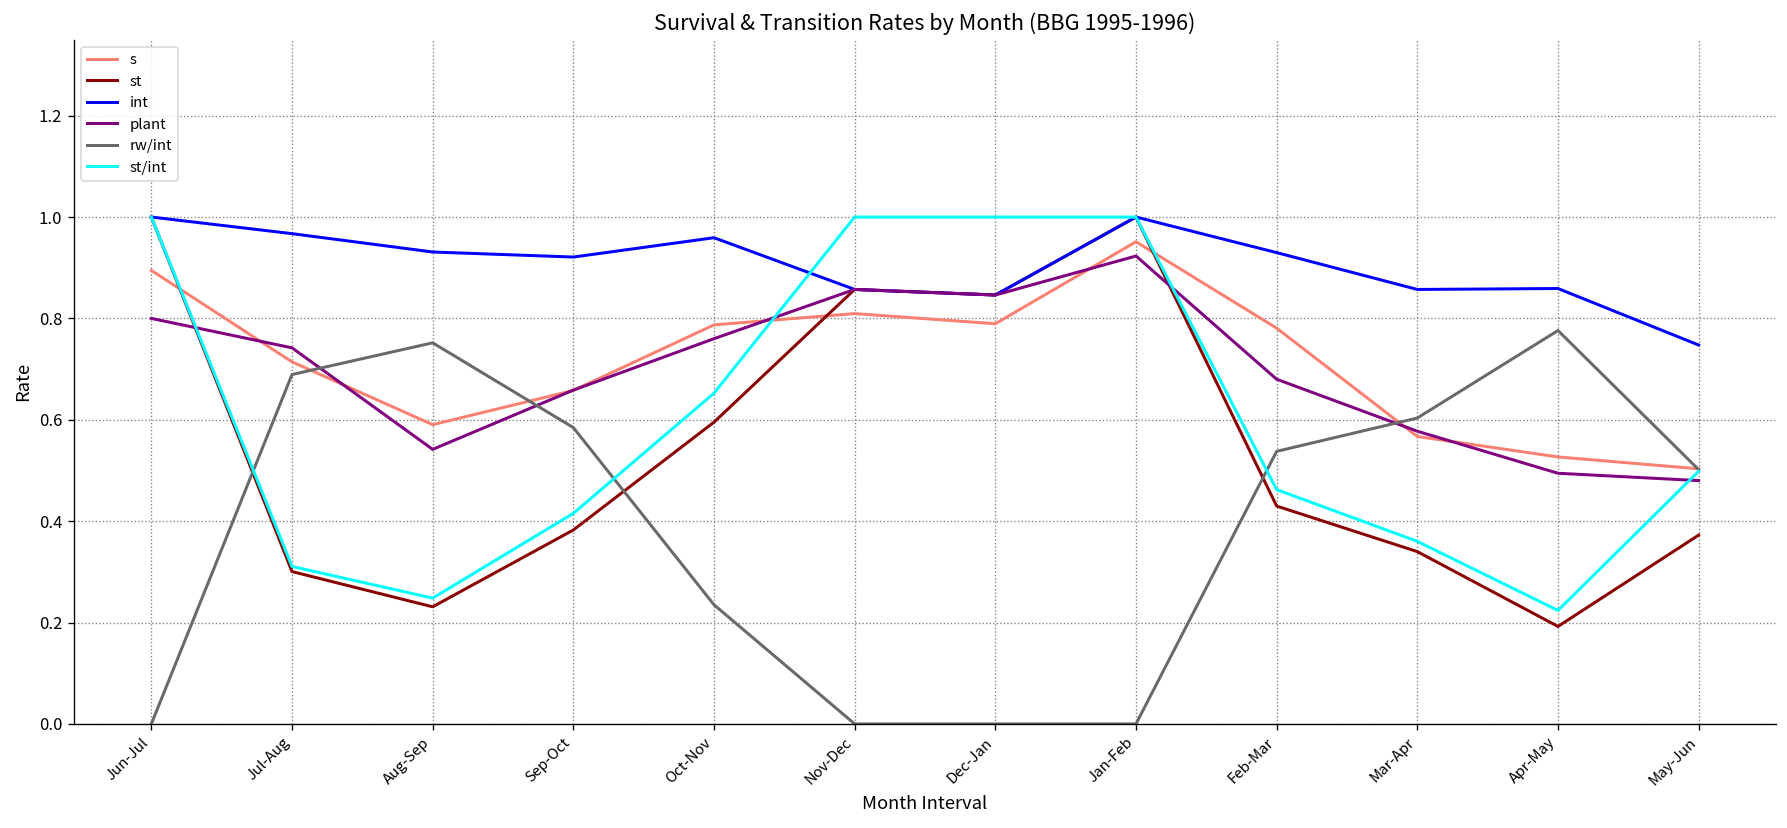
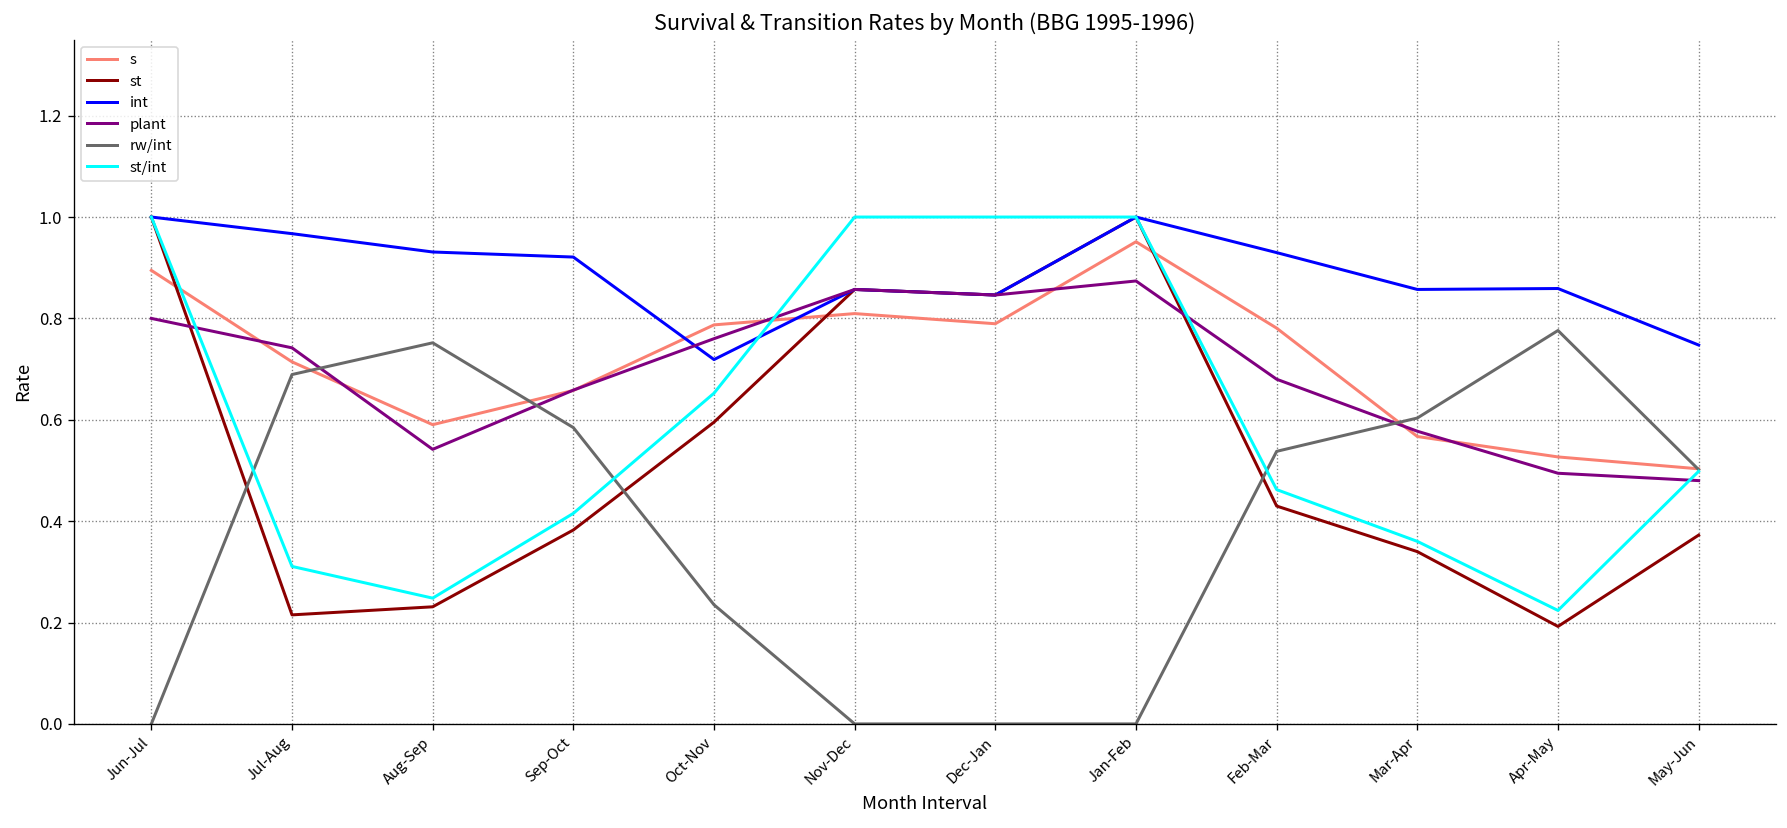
st, Jul-Aug: 0.30 -> 0.22
int, Oct-Nov: 0.96 -> 0.72
plant, Jan-Feb: 0.92 -> 0.87
